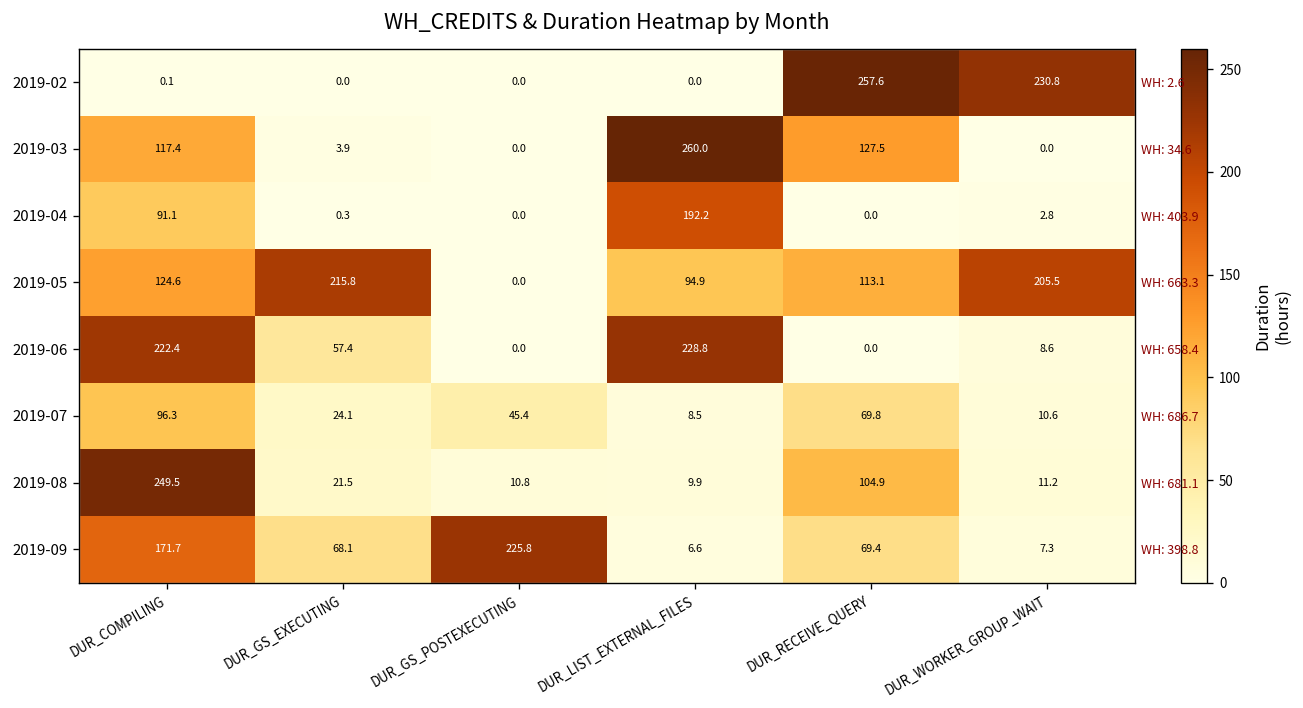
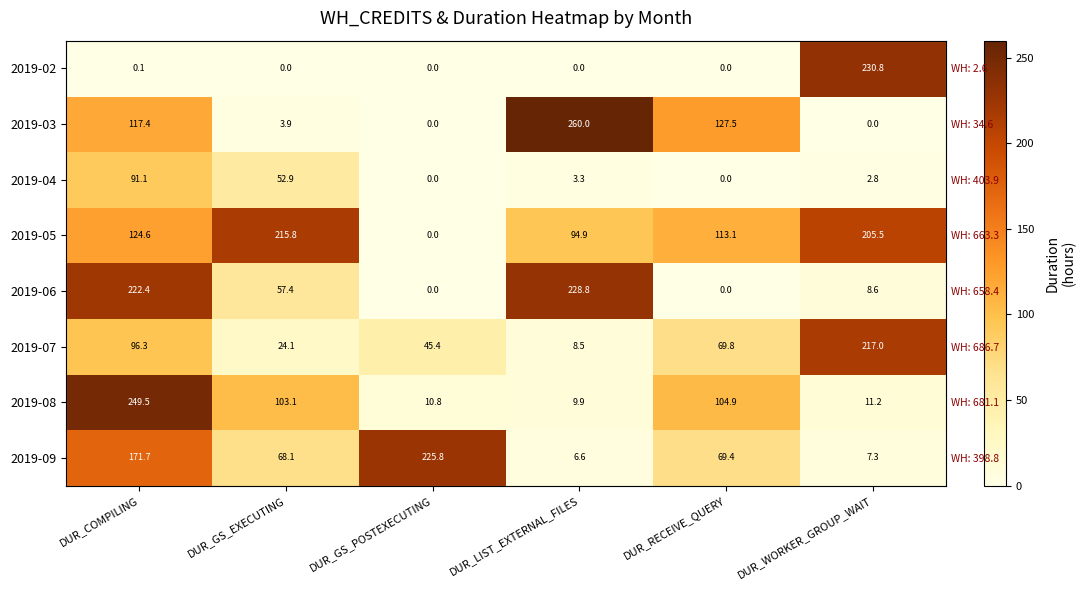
2019-02, DUR_RECEIVE_QUERY: 257.6 -> 0.0
2019-04, DUR_GS_EXECUTING: 0.3 -> 52.9
2019-04, DUR_LIST_EXTERNAL_FILES: 192.2 -> 3.3
2019-07, DUR_WORKER_GROUP_WAIT: 10.6 -> 217.0
2019-08, DUR_GS_EXECUTING: 21.5 -> 103.1
